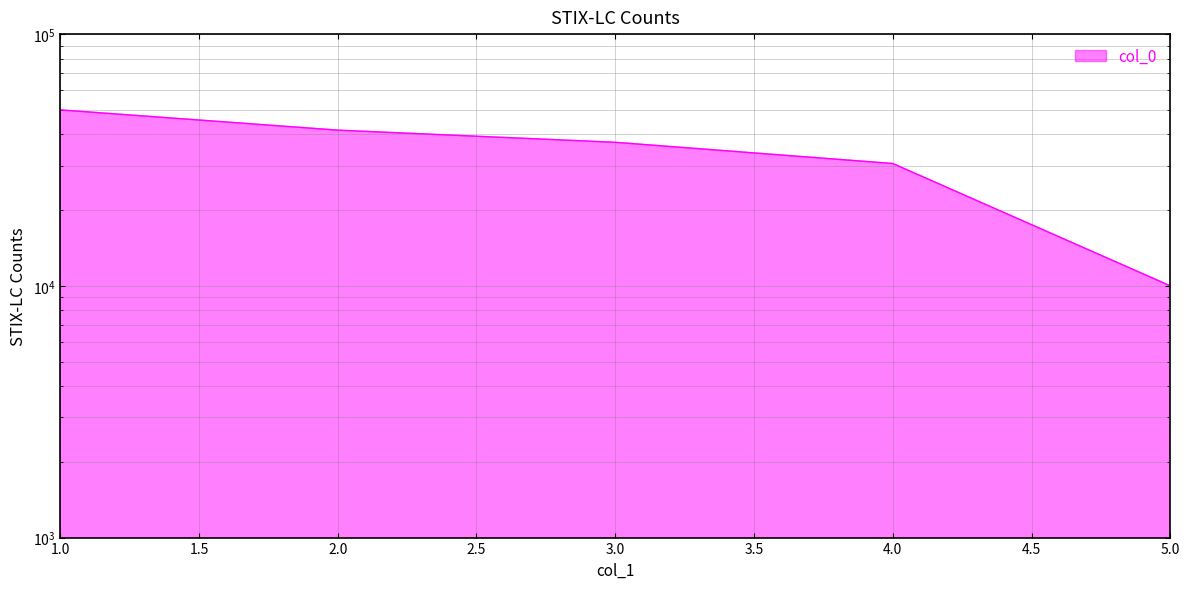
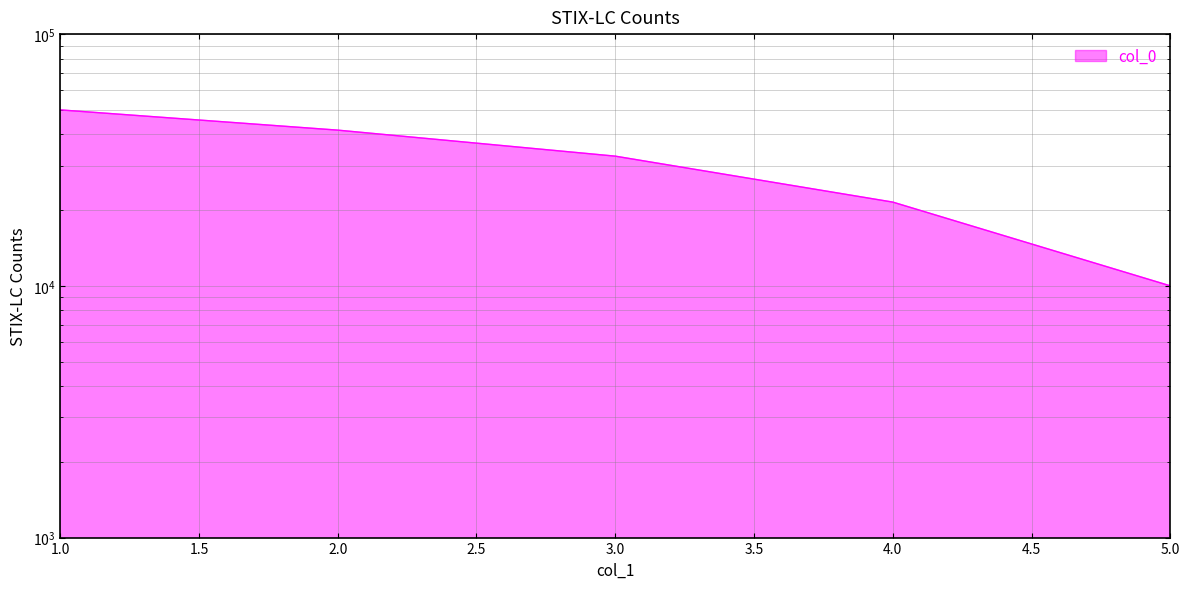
3.0: 37000 -> 33000
4.0: 31000 -> 22000
